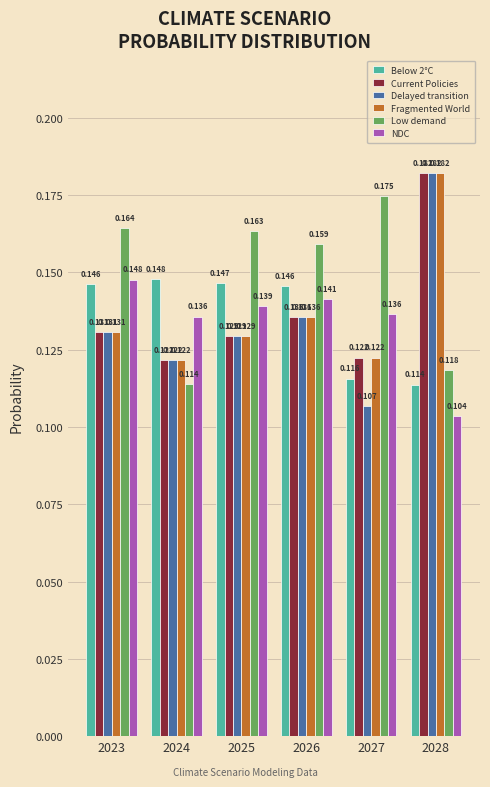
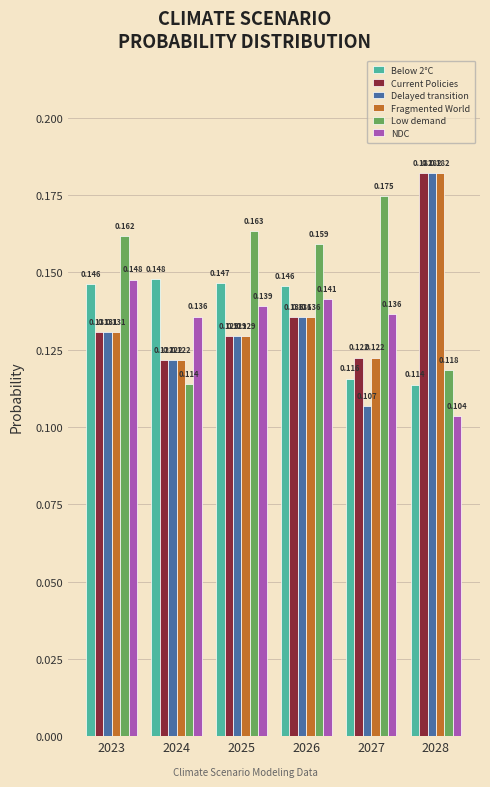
Low demand, 2023: 0.164 -> 0.162
